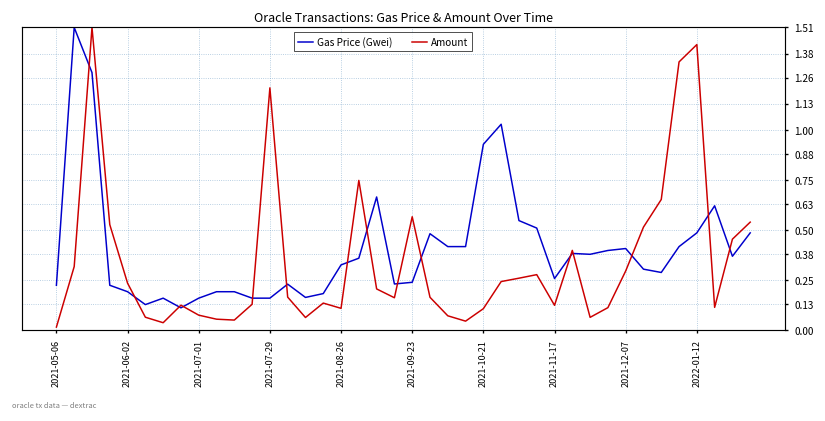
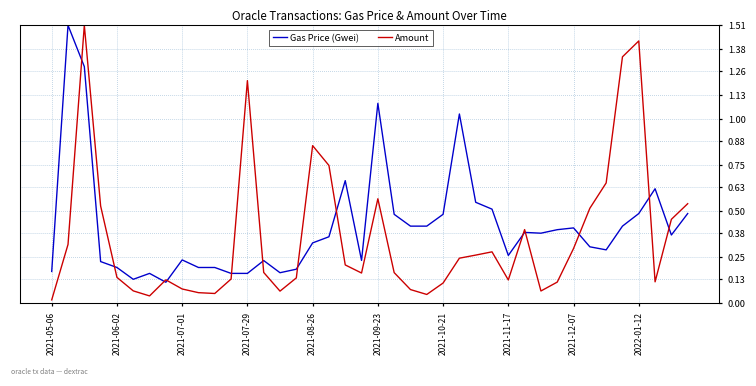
Gas Price (Gwei), 2021-05-06: 0.22 -> 0.17
Amount, 2021-06-02: 0.24 -> 0.14
Gas Price (Gwei), 2021-07-01: 0.16 -> 0.23
Amount, 2021-08-26: 0.11 -> 0.86
Gas Price (Gwei), 2021-09-23: 0.24 -> 1.09
Gas Price (Gwei), 2021-10-21: 0.93 -> 0.48
